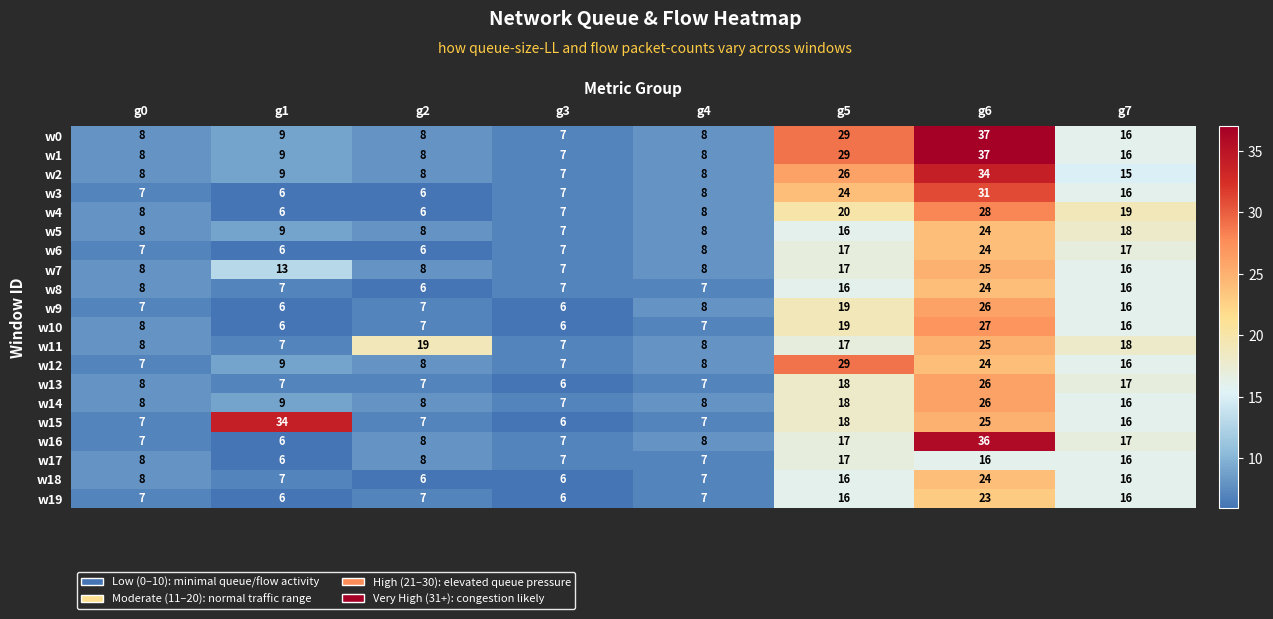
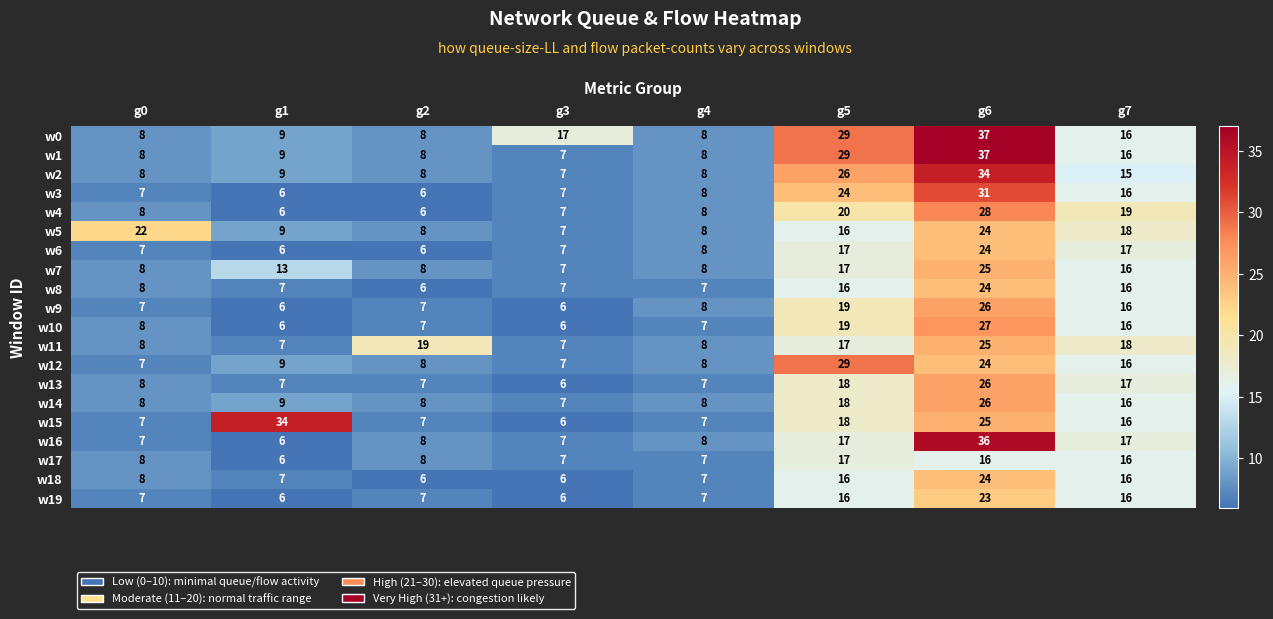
w0, g3: 7 -> 17
w5, g0: 8 -> 22
